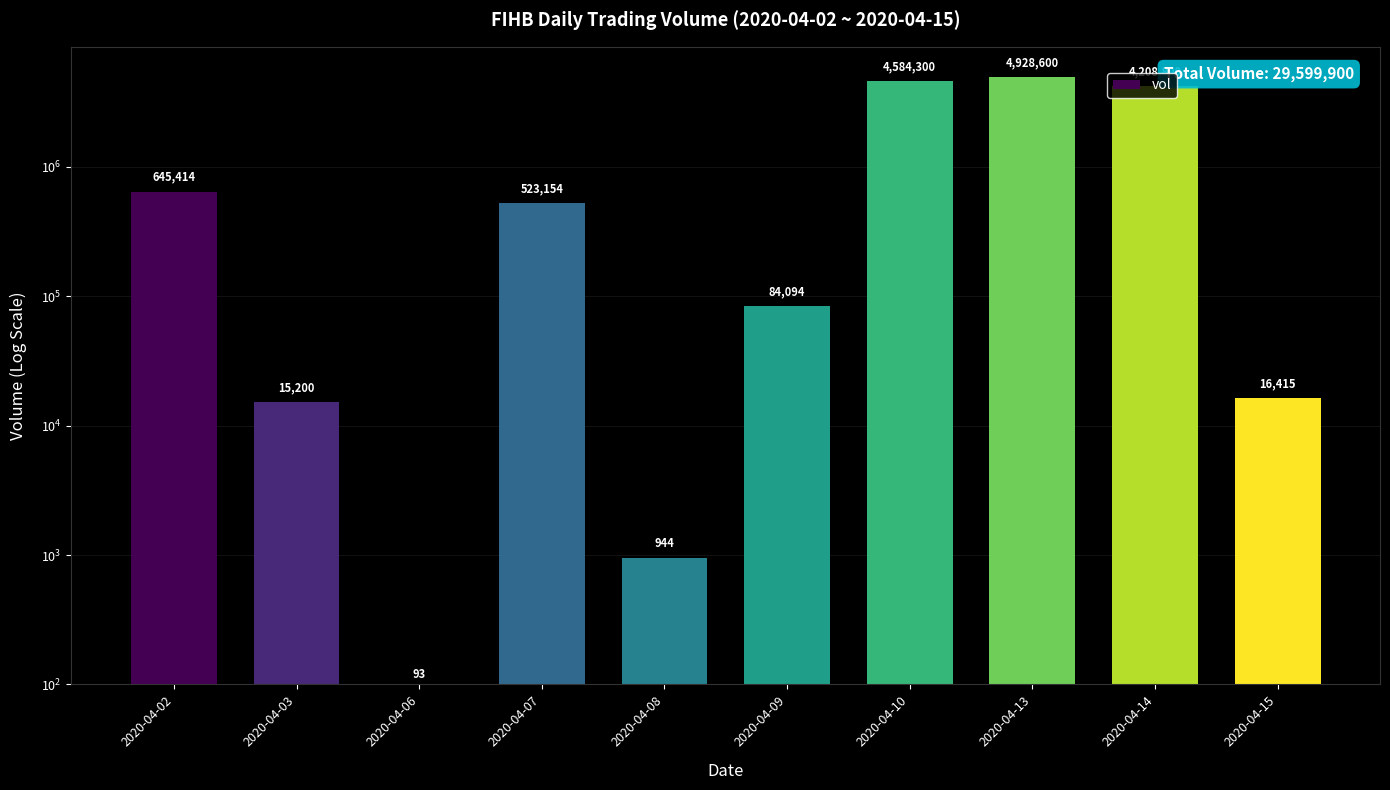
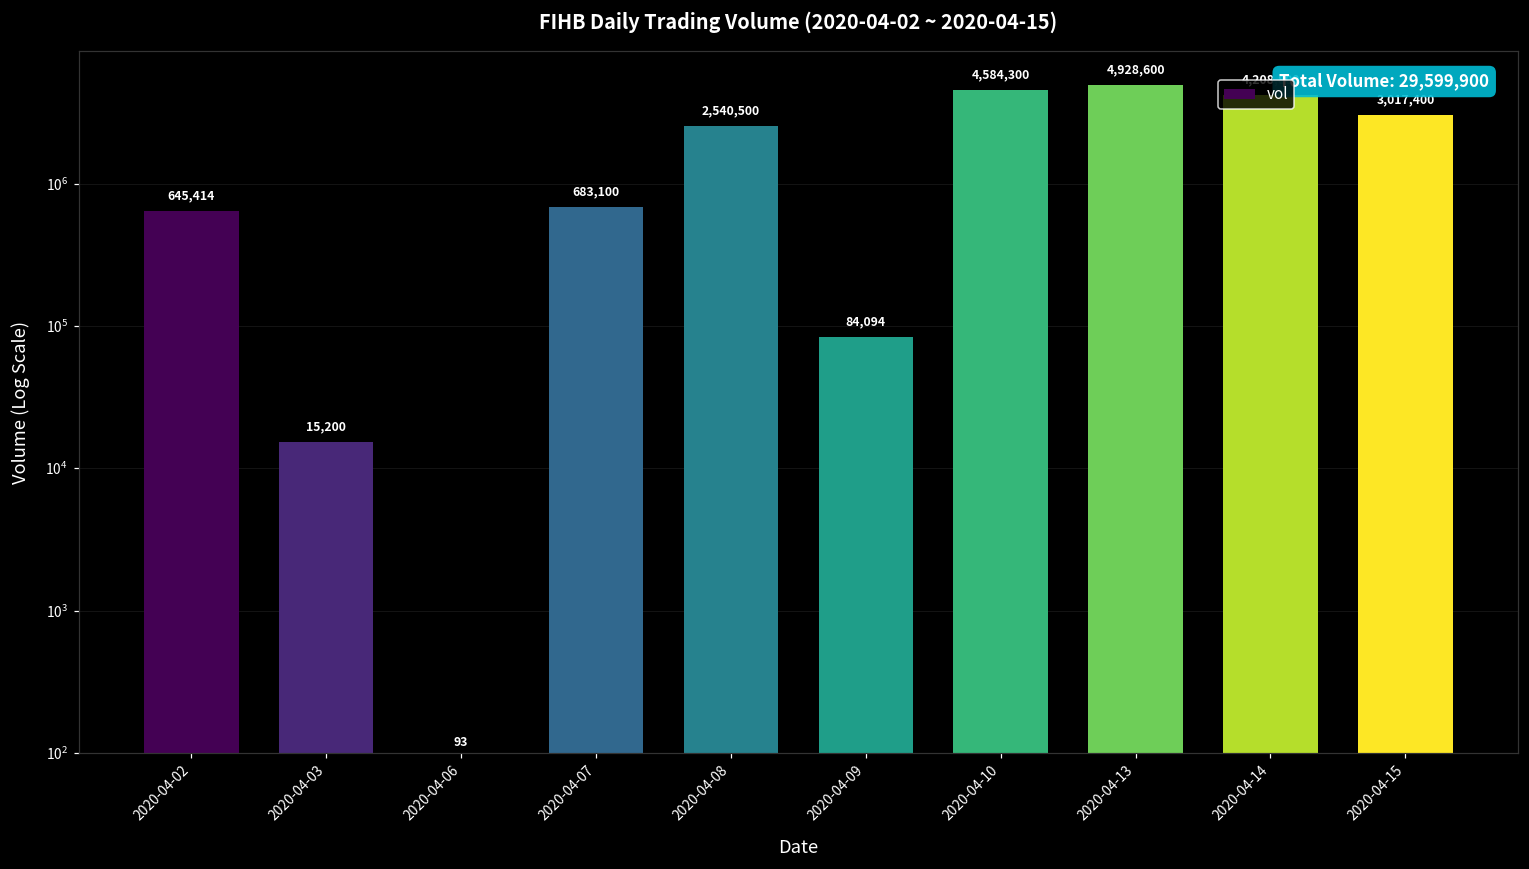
2020-04-07: 523,154 -> 683,100
2020-04-08: 944 -> 2,540,500
2020-04-15: 16000 -> 3000000
